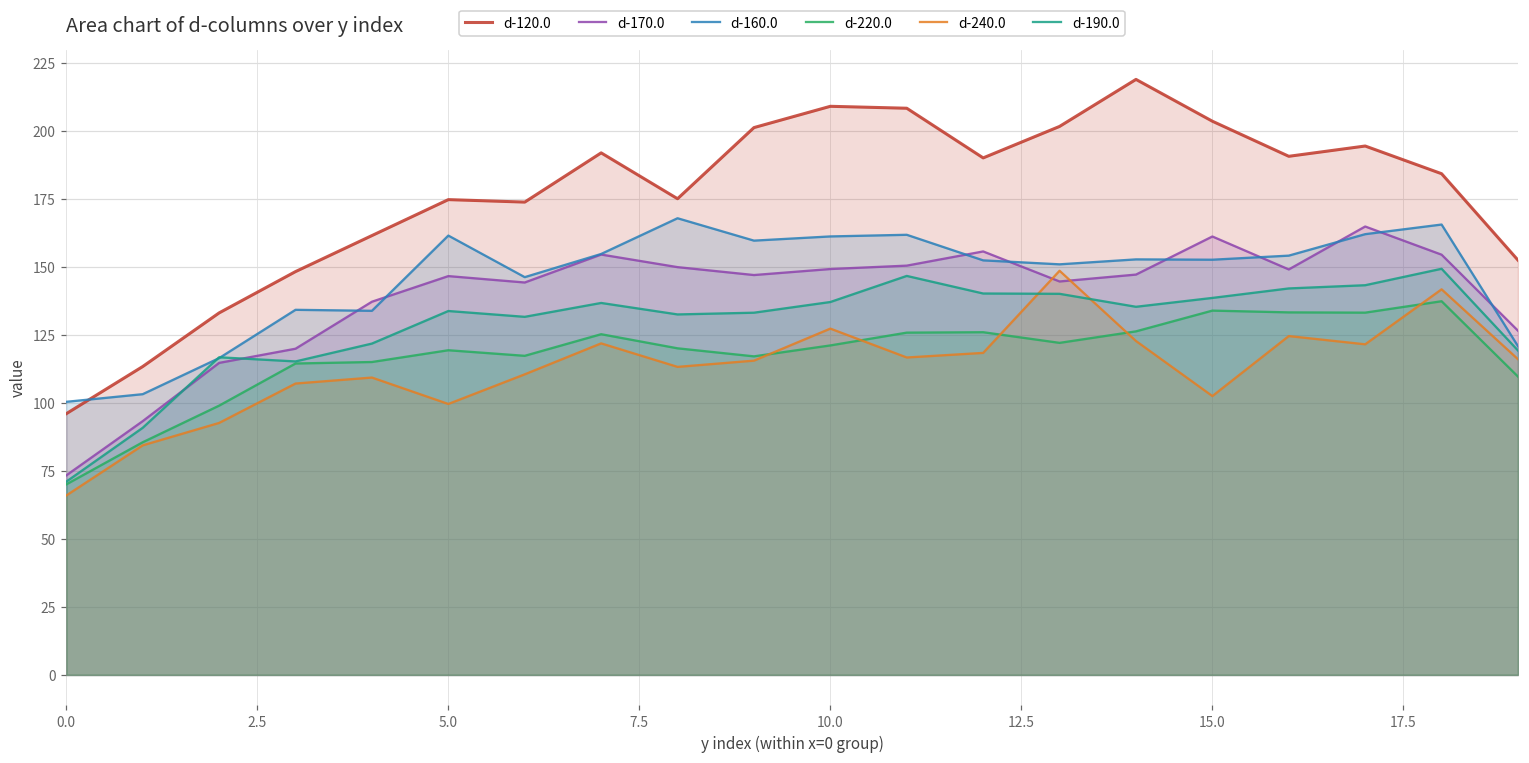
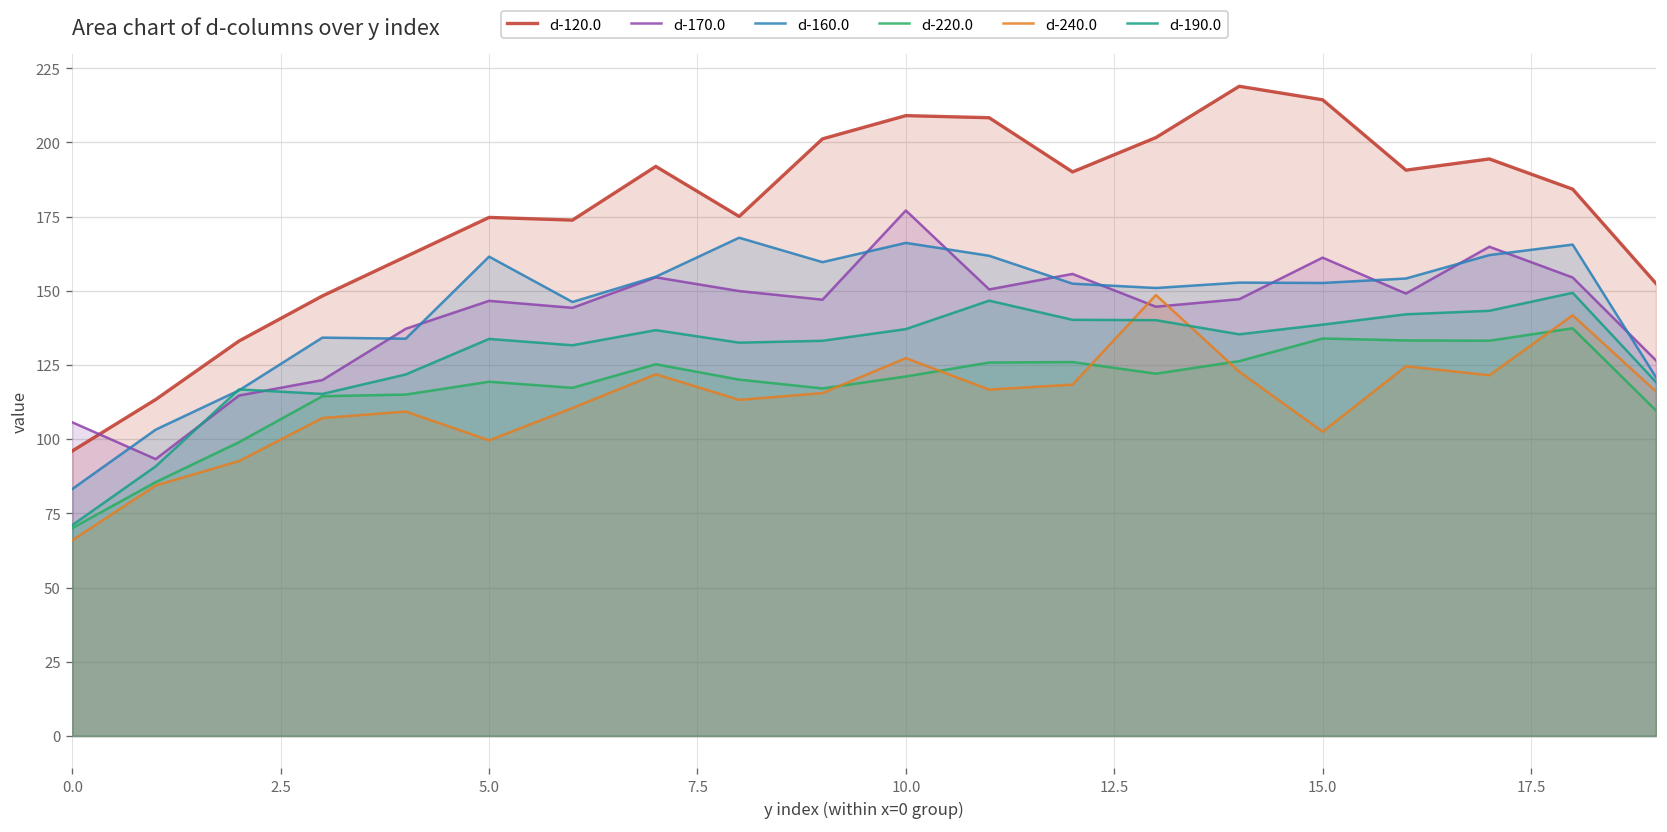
d-170.0, 0.0: 73 -> 106
d-160.0, 0.0: 100 -> 83
d-170.0, 10.0: 149 -> 177
d-160.0, 10.0: 161 -> 166
d-120.0, 15.0: 204 -> 214
